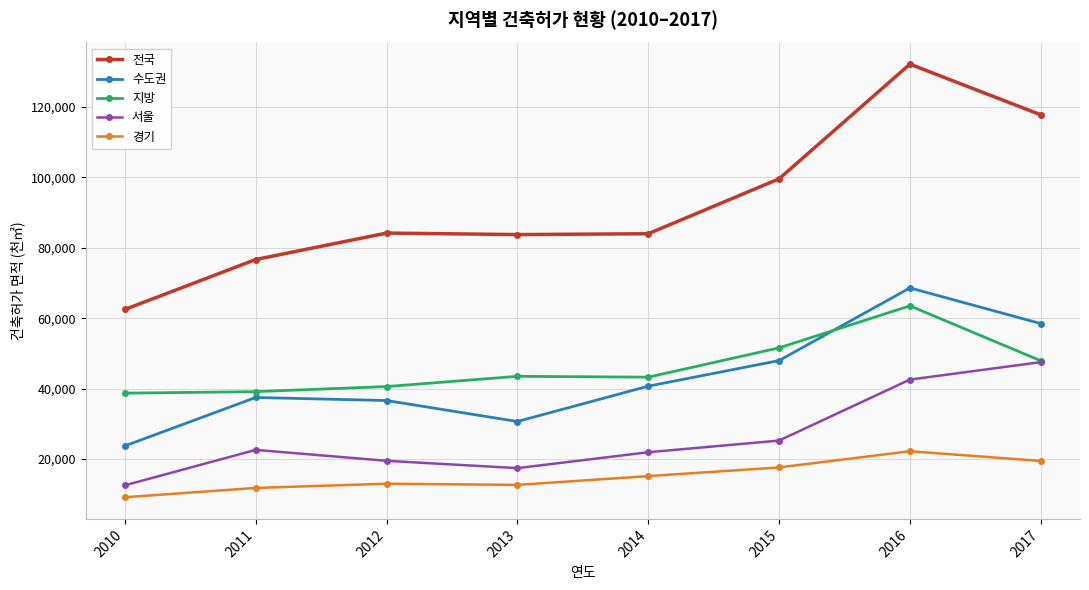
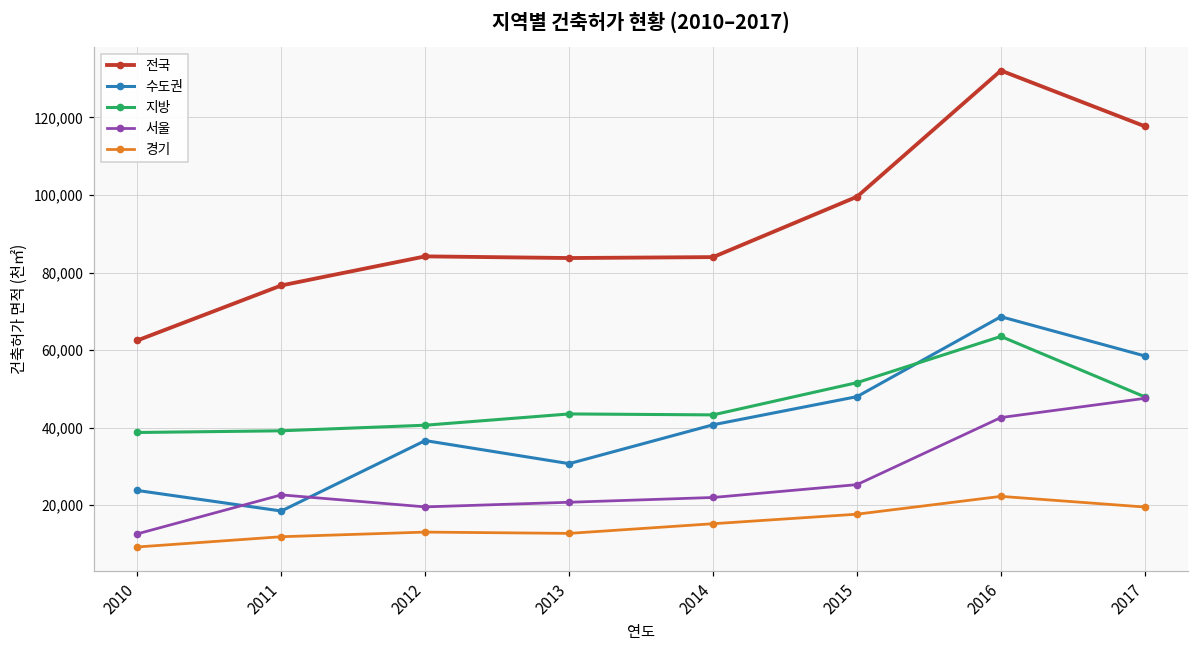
수도권, 2011: 38,000 -> 18,000
서울, 2013: 17,000 -> 21,000
